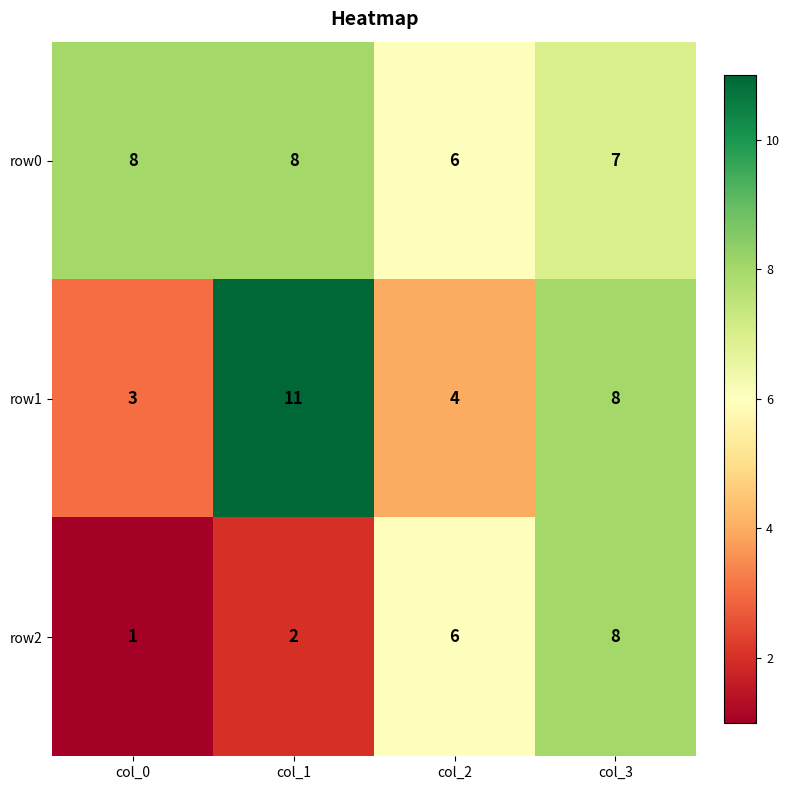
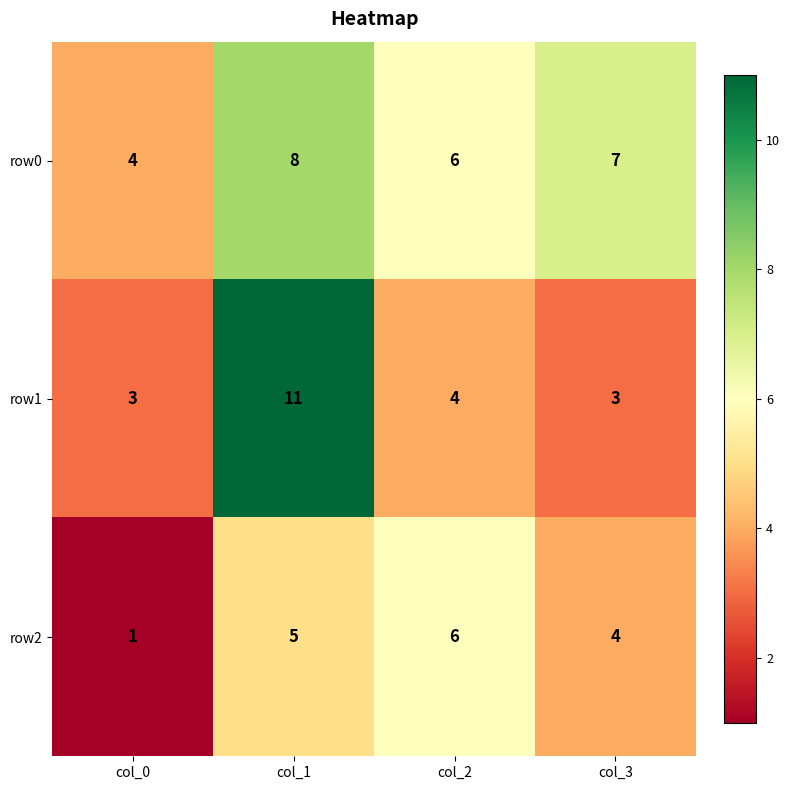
row0, col_0: 8 -> 4
row1, col_3: 8 -> 3
row2, col_1: 2 -> 5
row2, col_3: 8 -> 4
